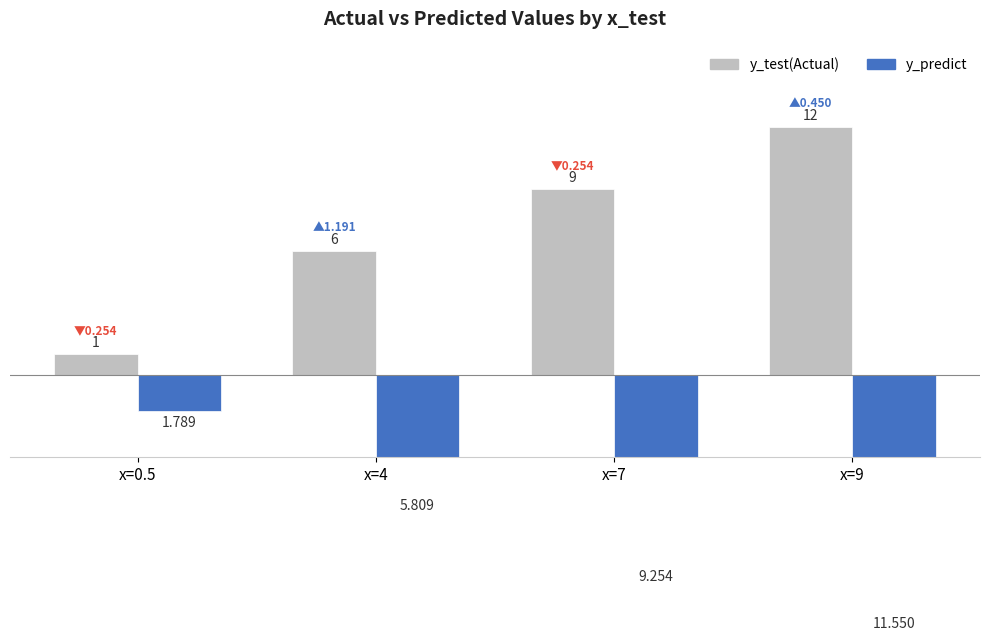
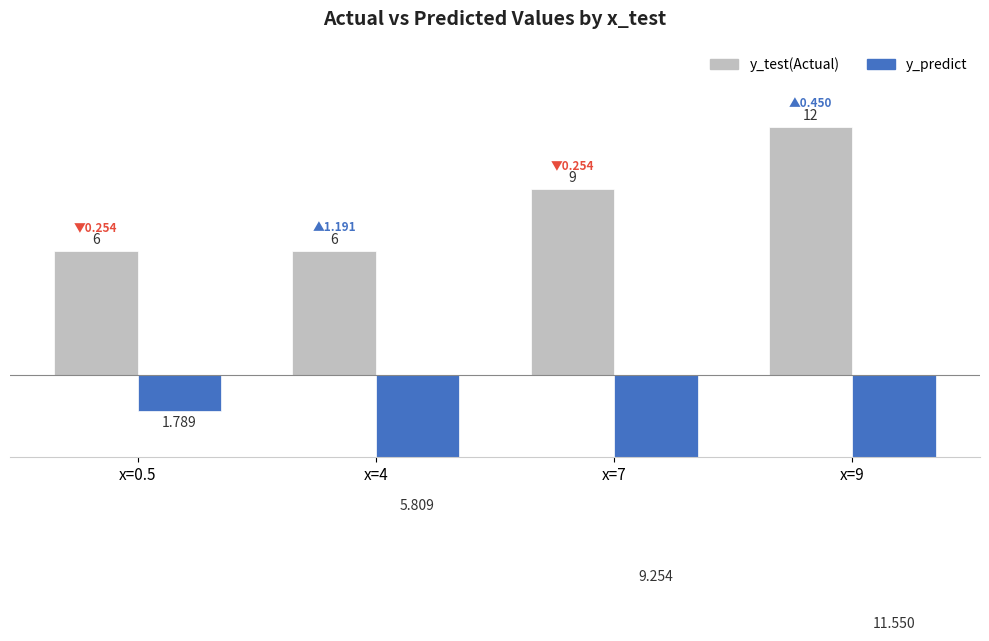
y_test(Actual), x=0.5: 1 -> 6
